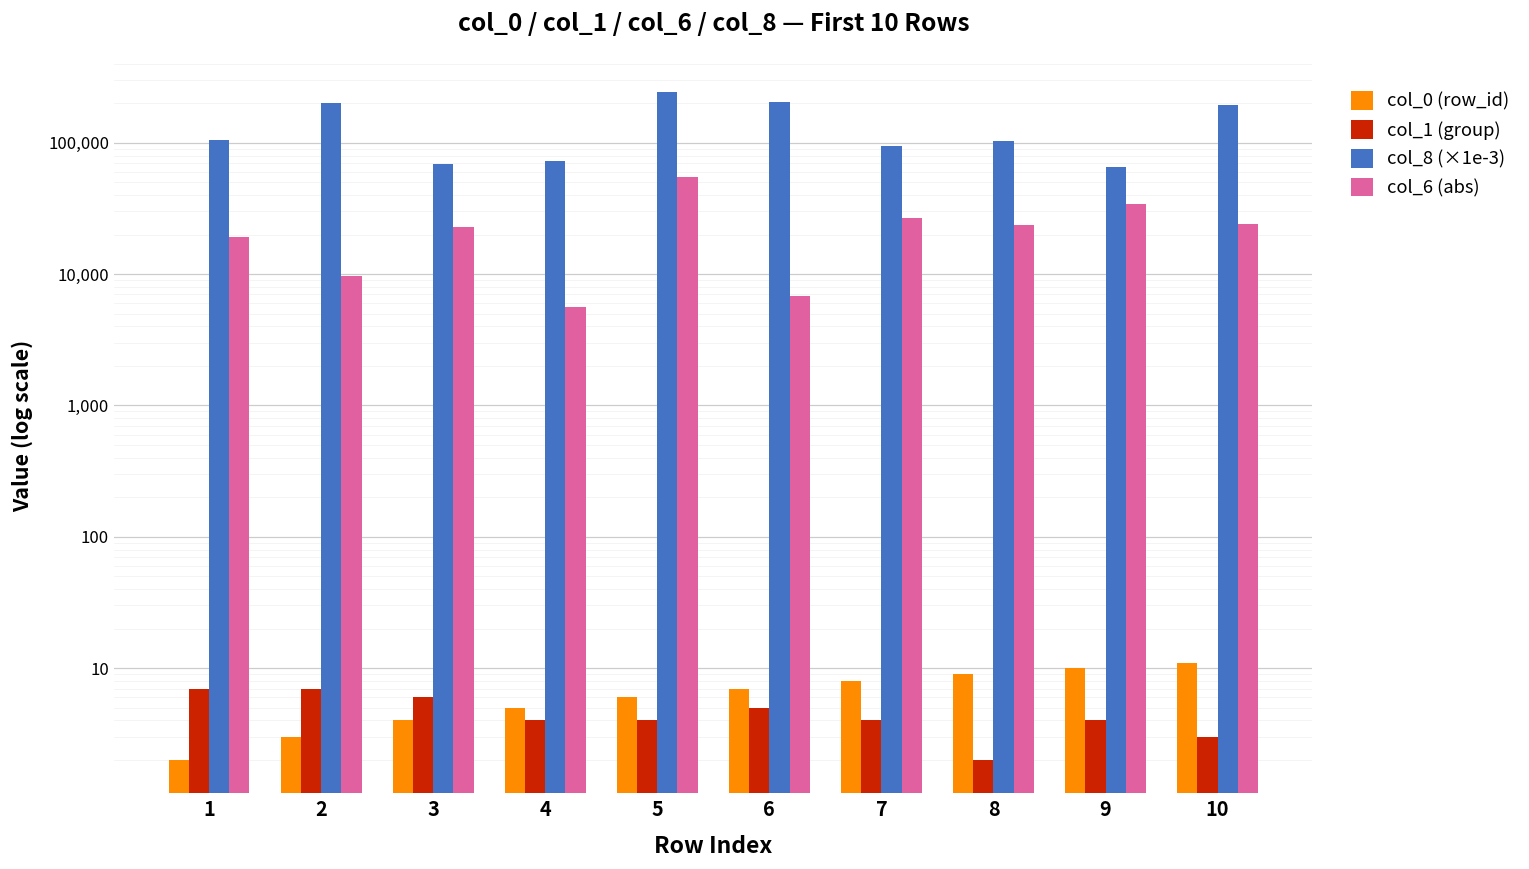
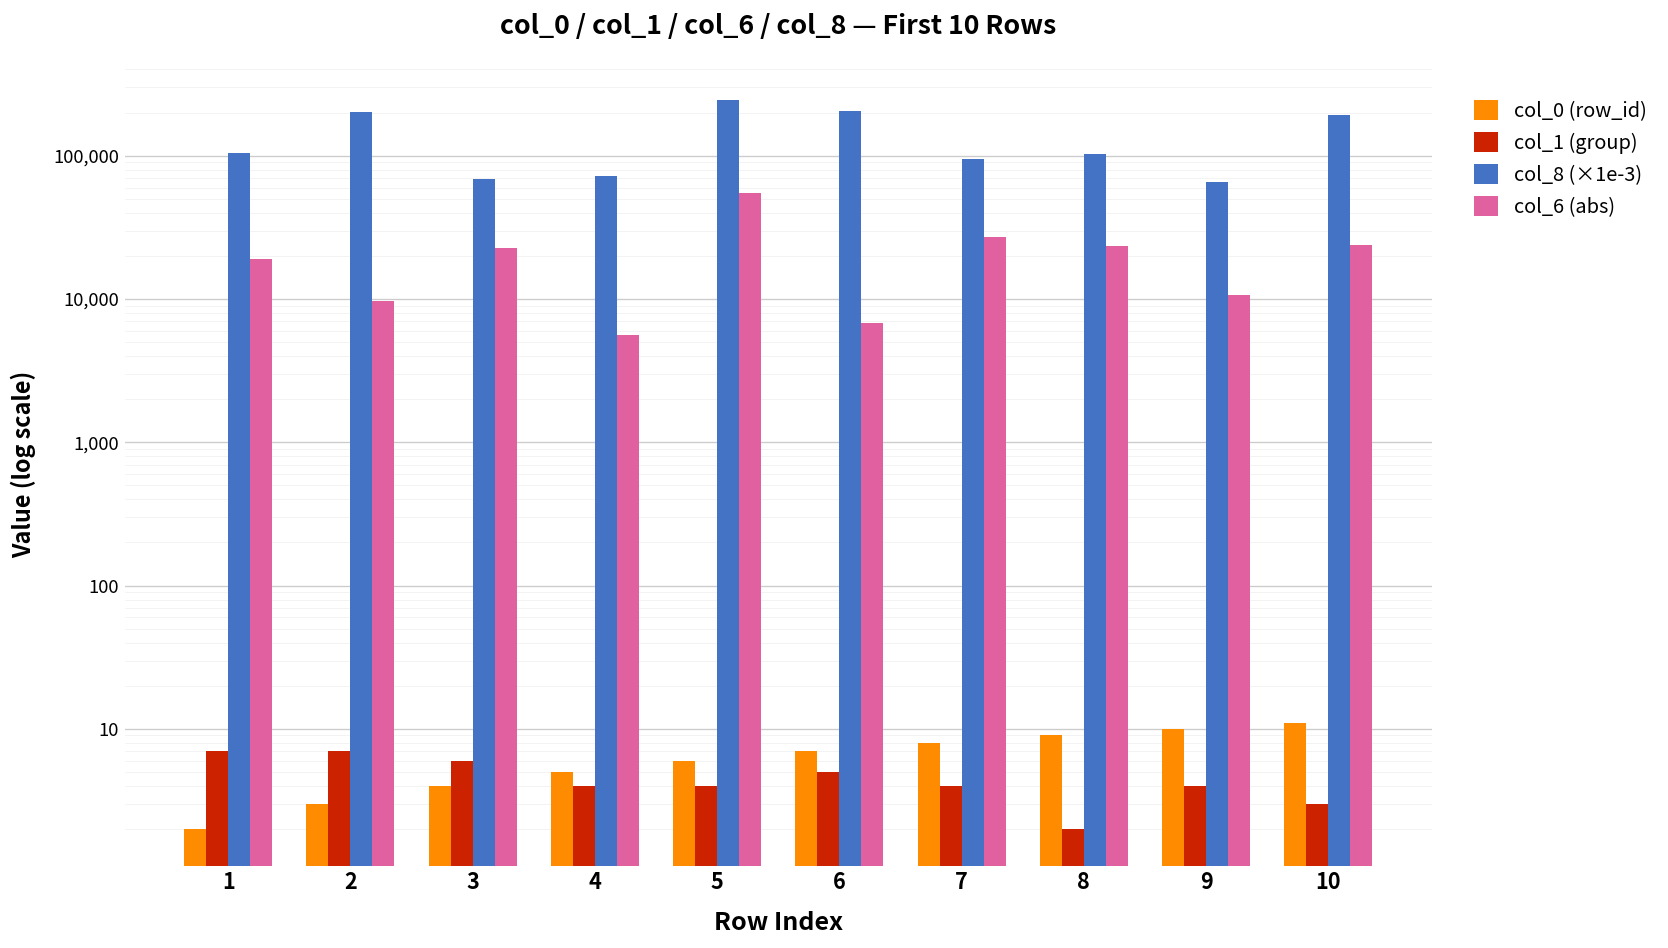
col_6 (abs), 9: 34,000 -> 11,000
